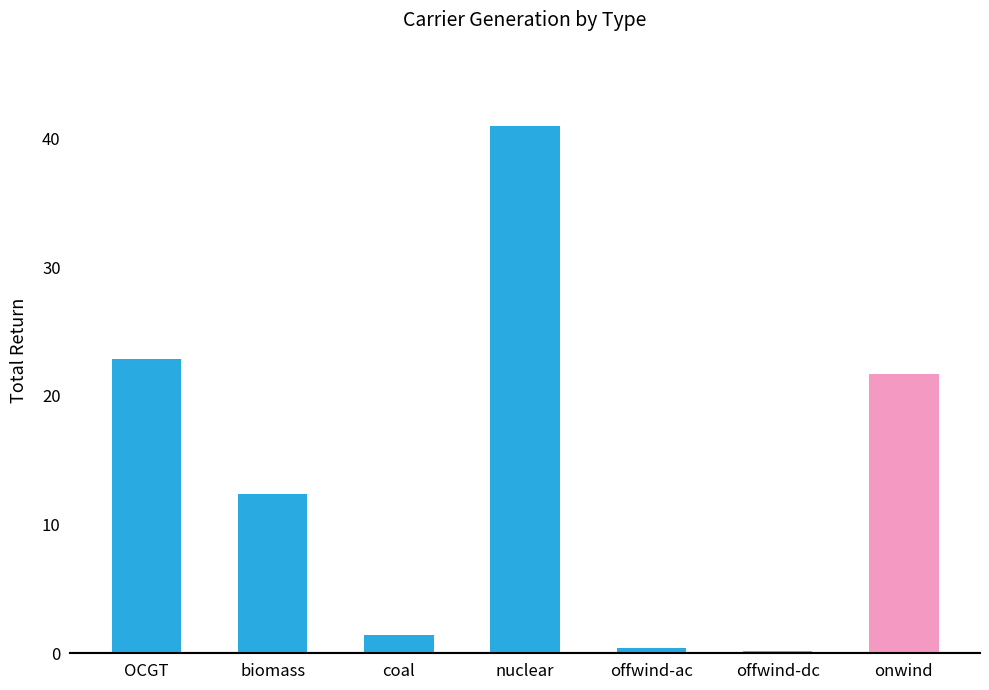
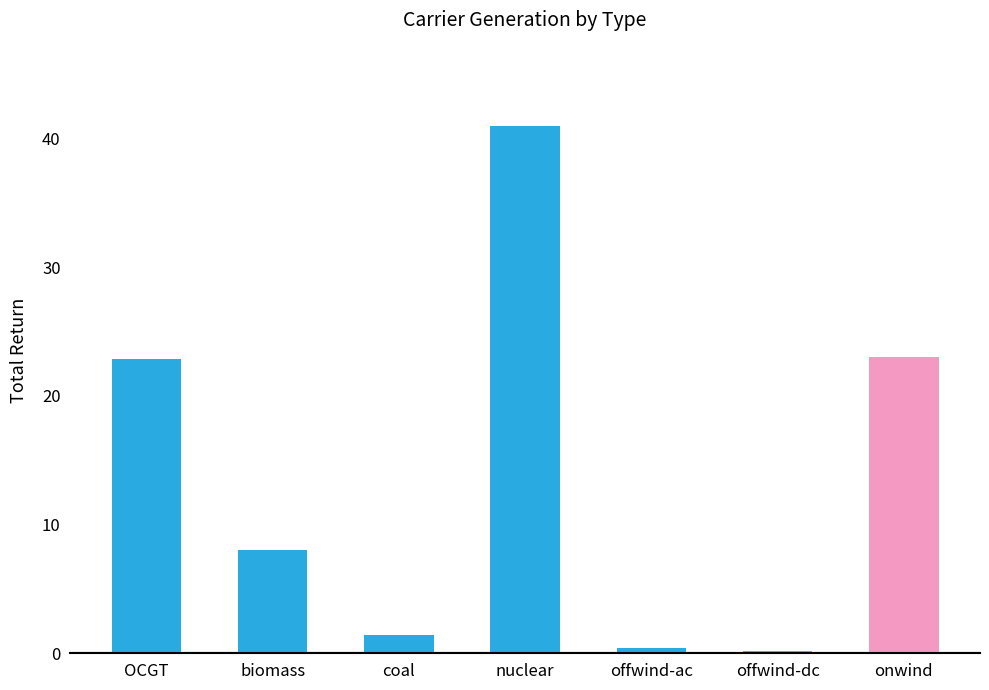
biomass: 12.4 -> 8.0
onwind: 21.7 -> 23.0
